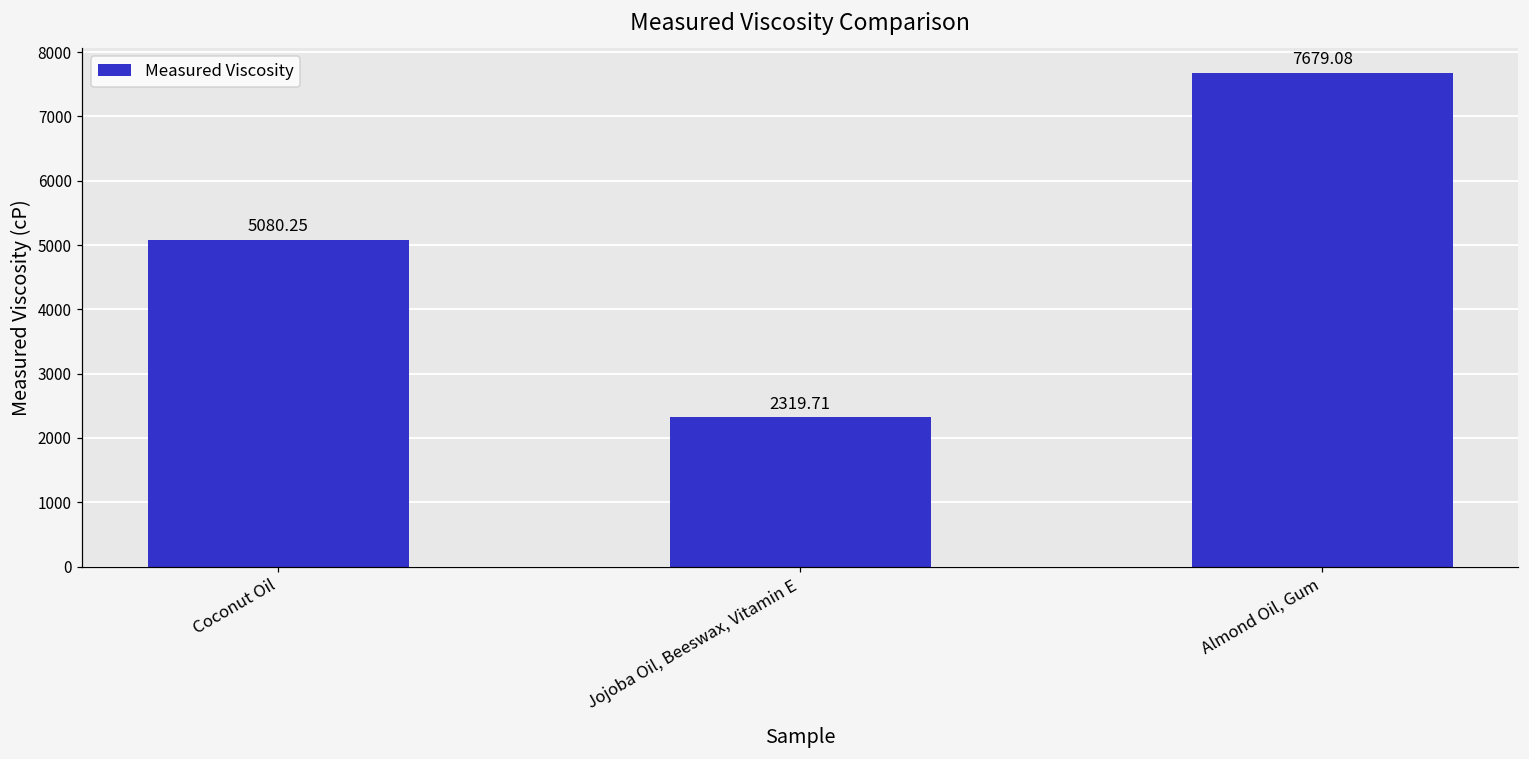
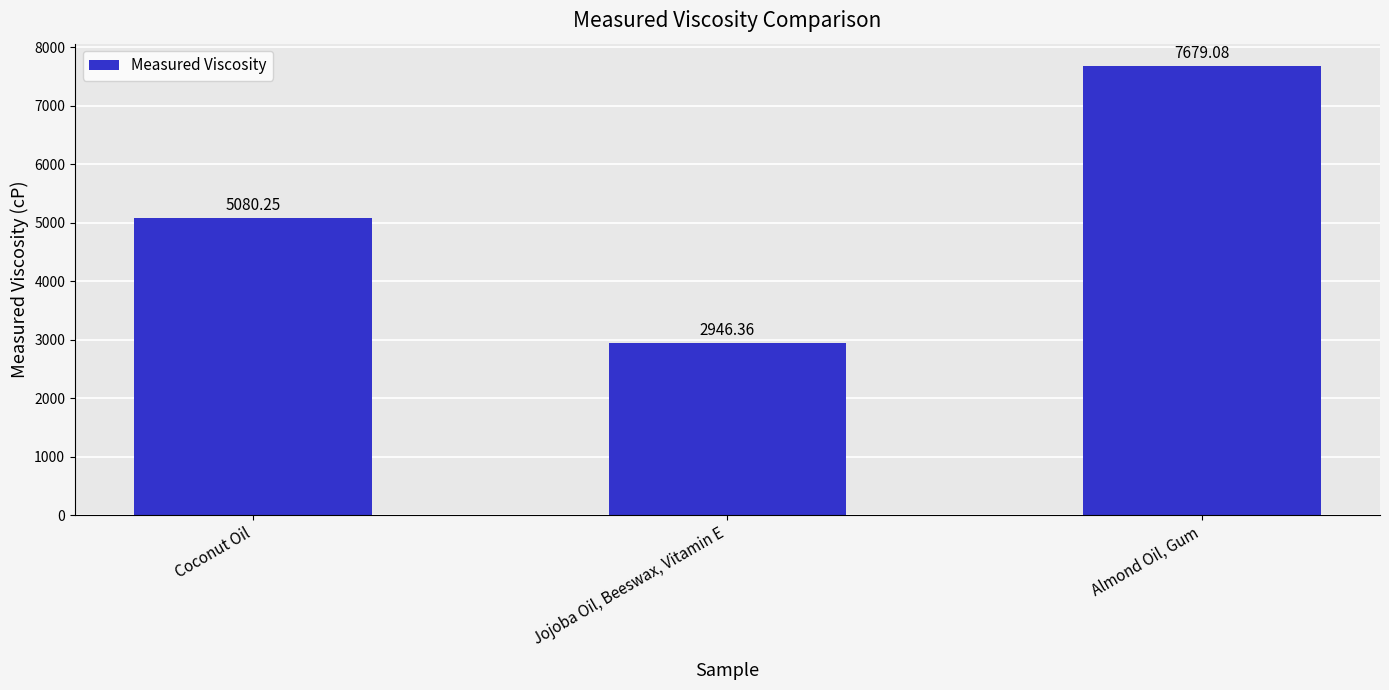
Jojoba Oil, Beeswax, Vitamin E: 2319.71 -> 2946.36
